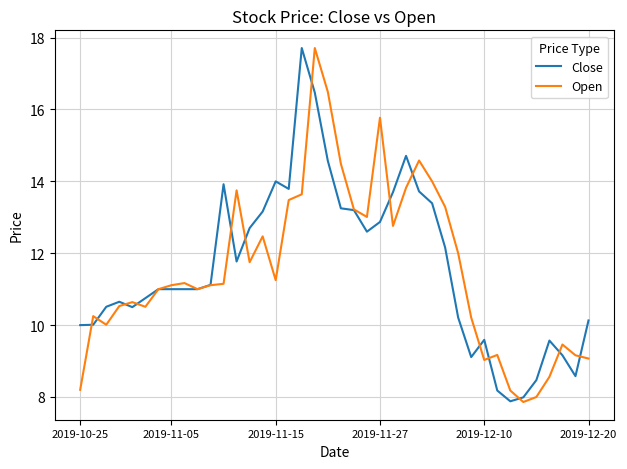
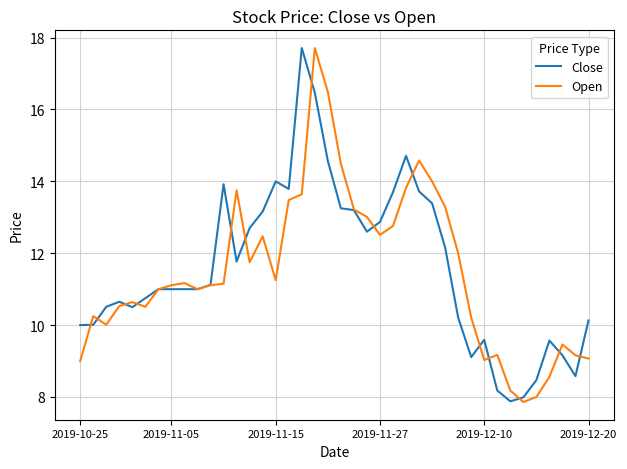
Open, 2019-10-25: 8.2 -> 9.0
Open, 2019-11-27: 15.8 -> 12.5
